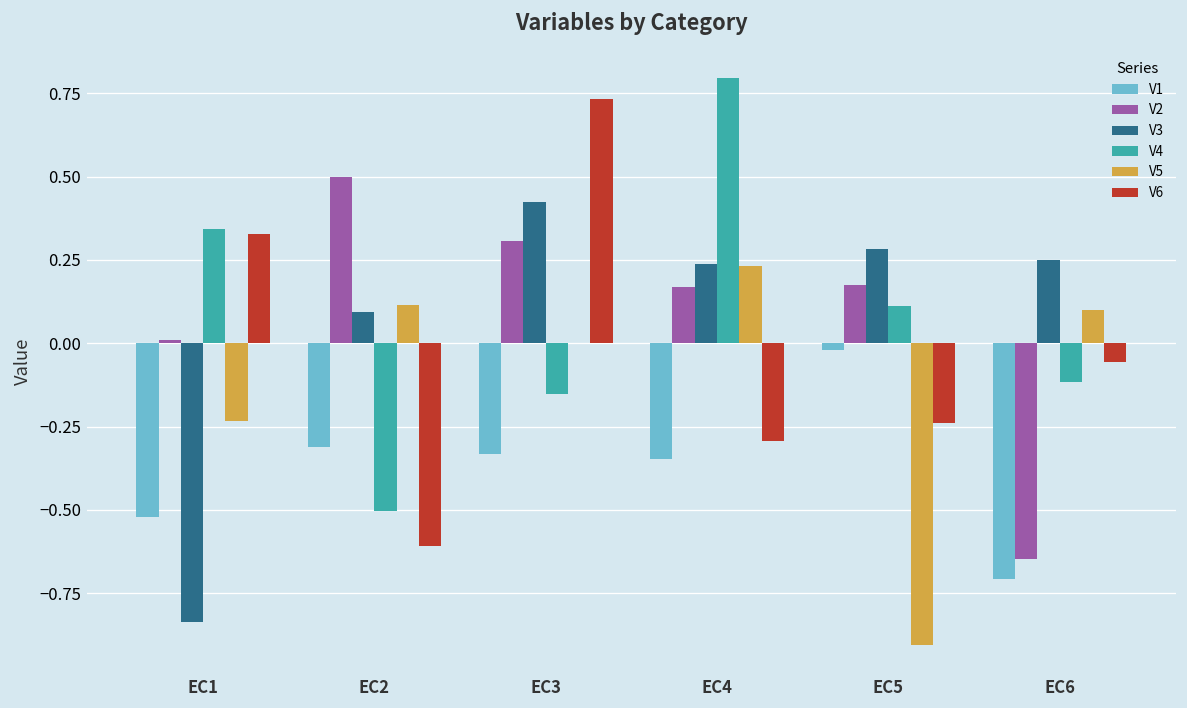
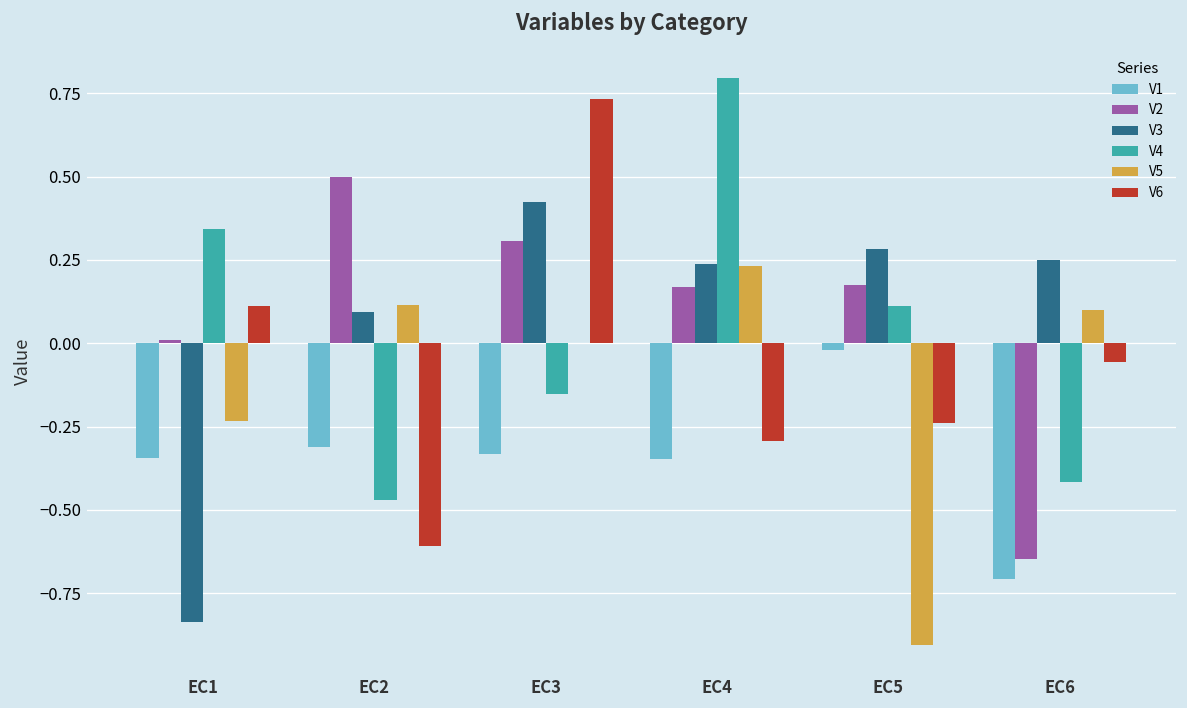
V1, EC1: -0.52 -> -0.34
V6, EC1: 0.33 -> 0.11
V4, EC2: -0.50 -> -0.47
V4, EC6: -0.12 -> -0.42
